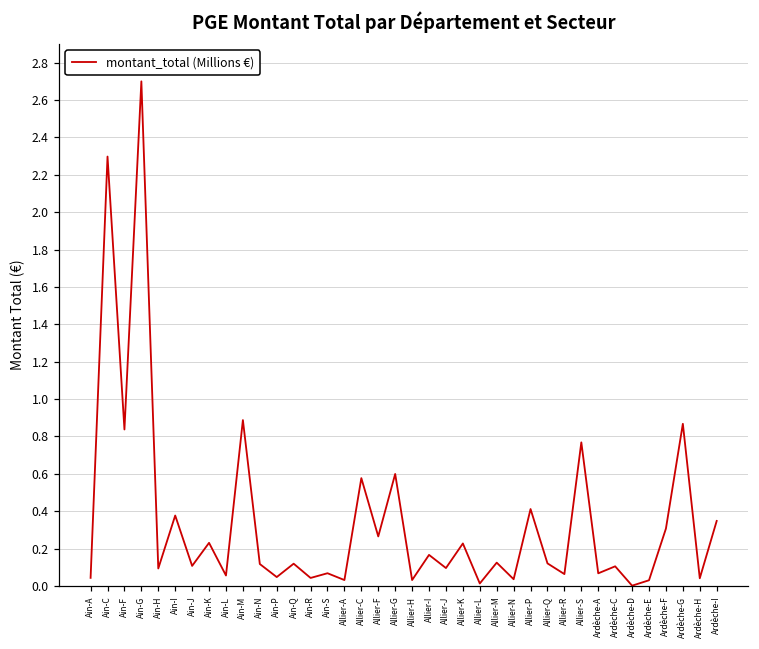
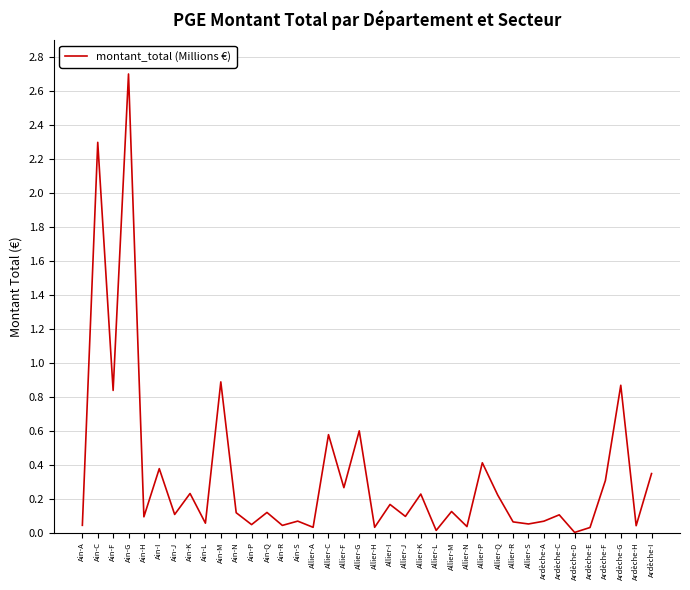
Allier-Q: 0.12 -> 0.22
Allier-S: 0.77 -> 0.05
